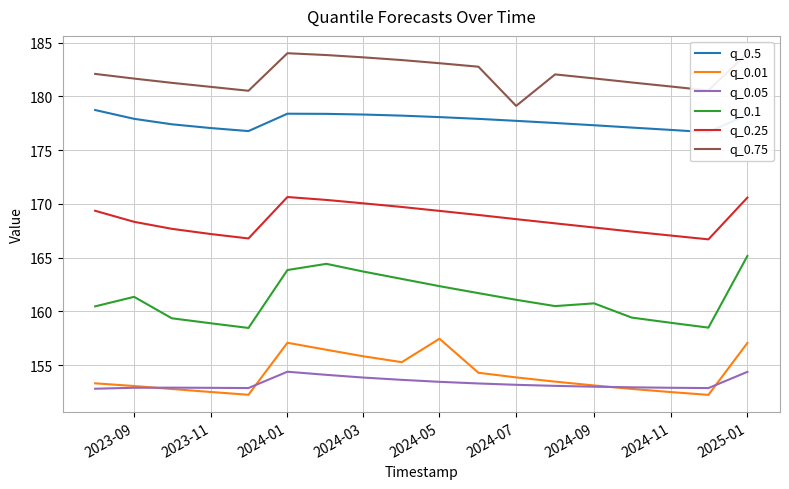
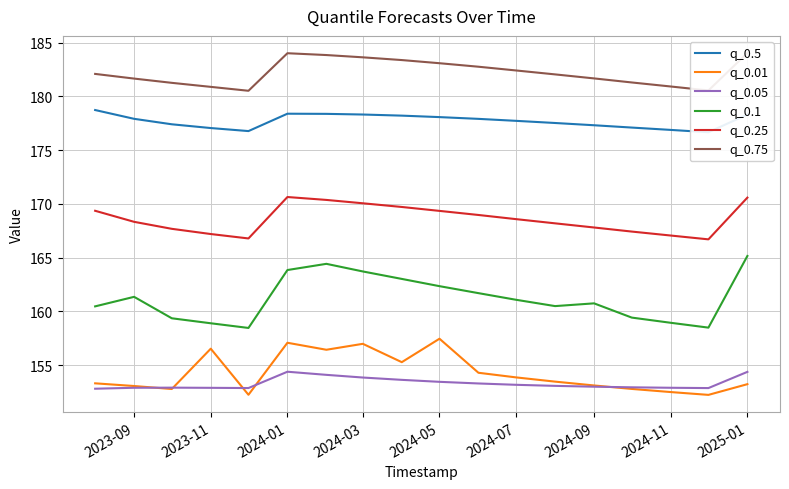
q_0.01, 2023-11: 152.5 -> 156.5
q_0.01, 2024-03: 155.8 -> 157.0
q_0.75, 2024-07: 179.1 -> 182.4
q_0.01, 2025-01: 157.1 -> 153.2
